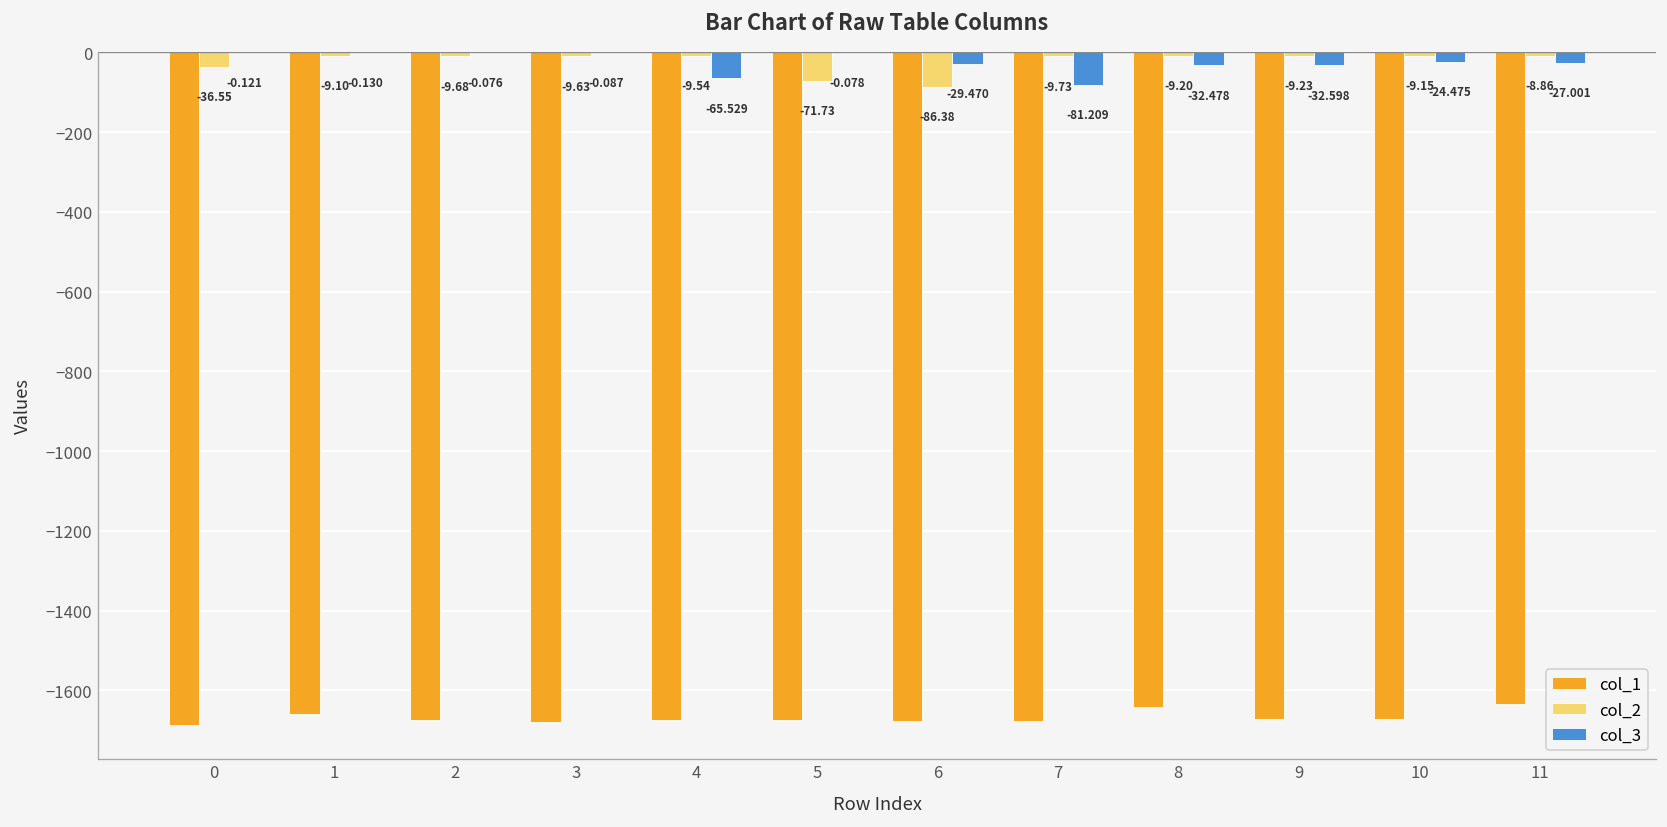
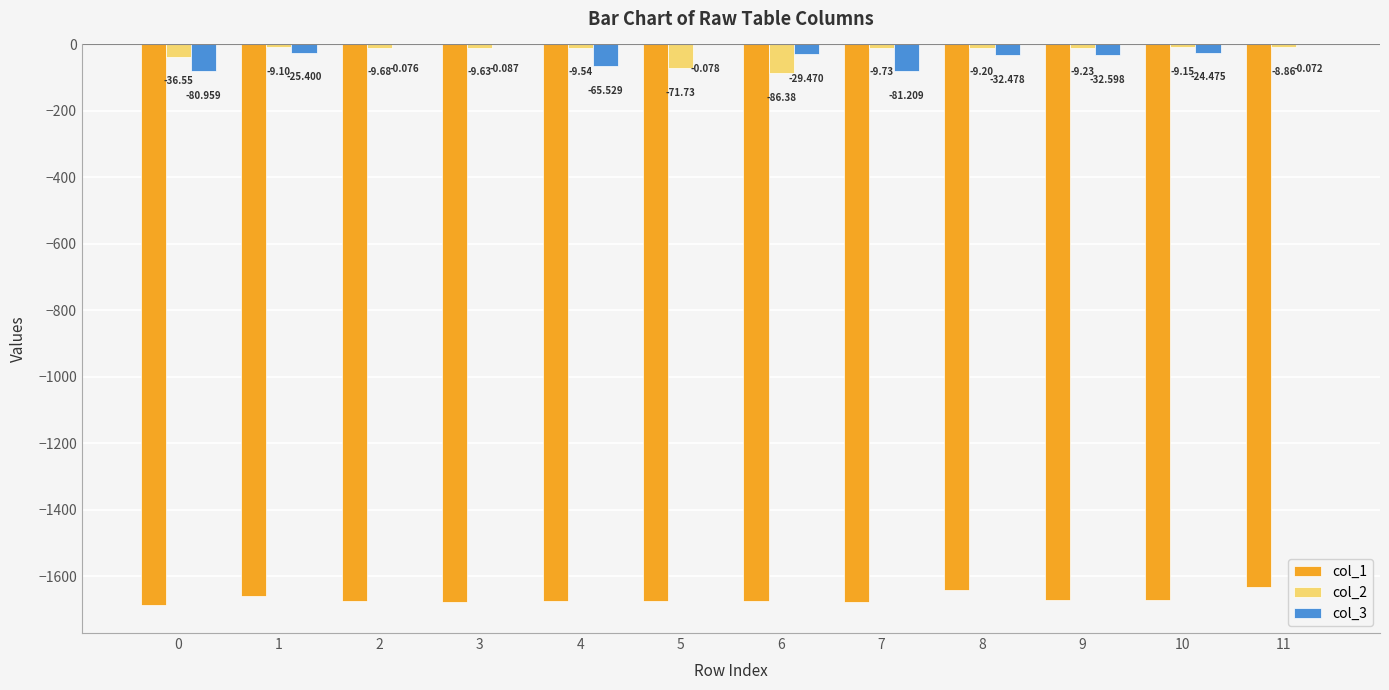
col_3, 0: -0.121 -> -80.959
col_3, 1: -0.130 -> -25.400
col_3, 11: -27.001 -> -0.072
